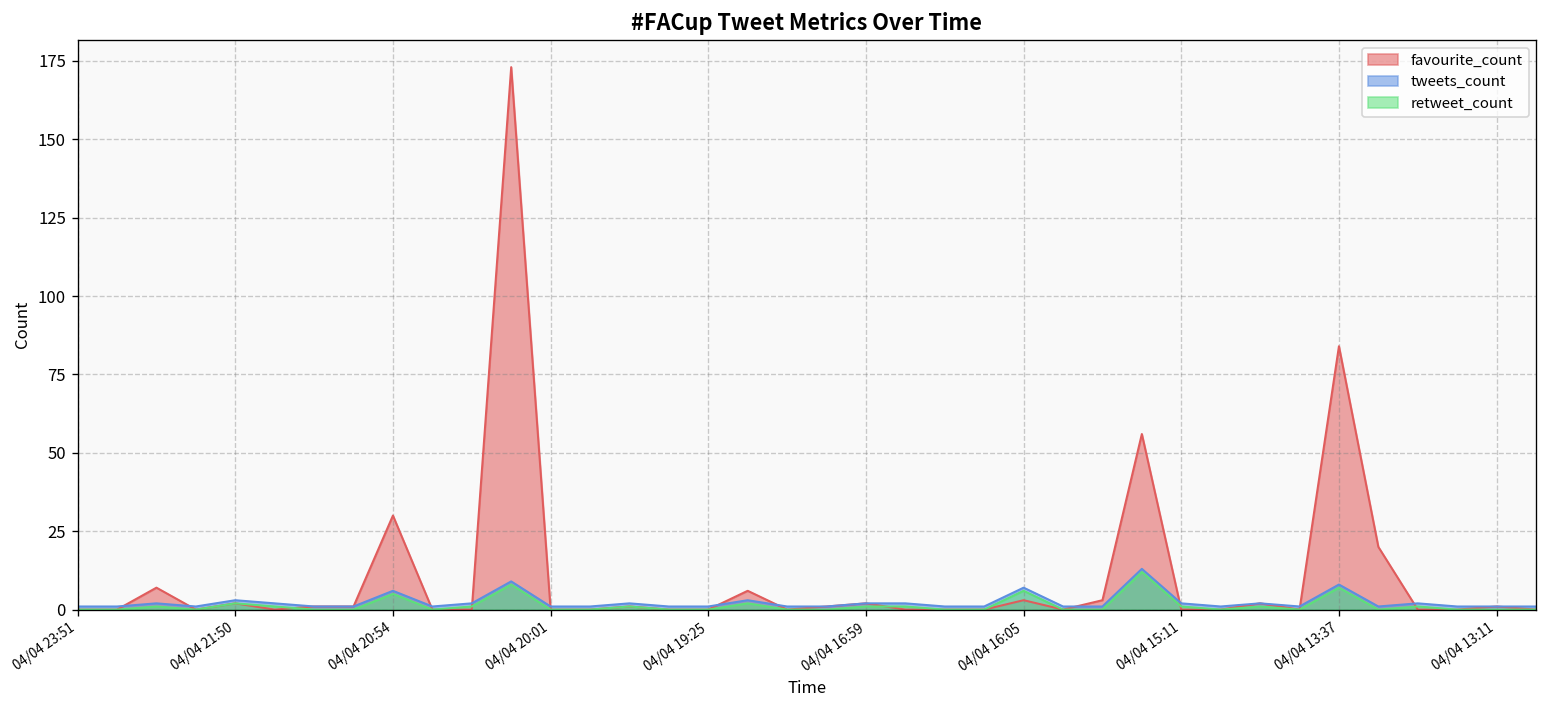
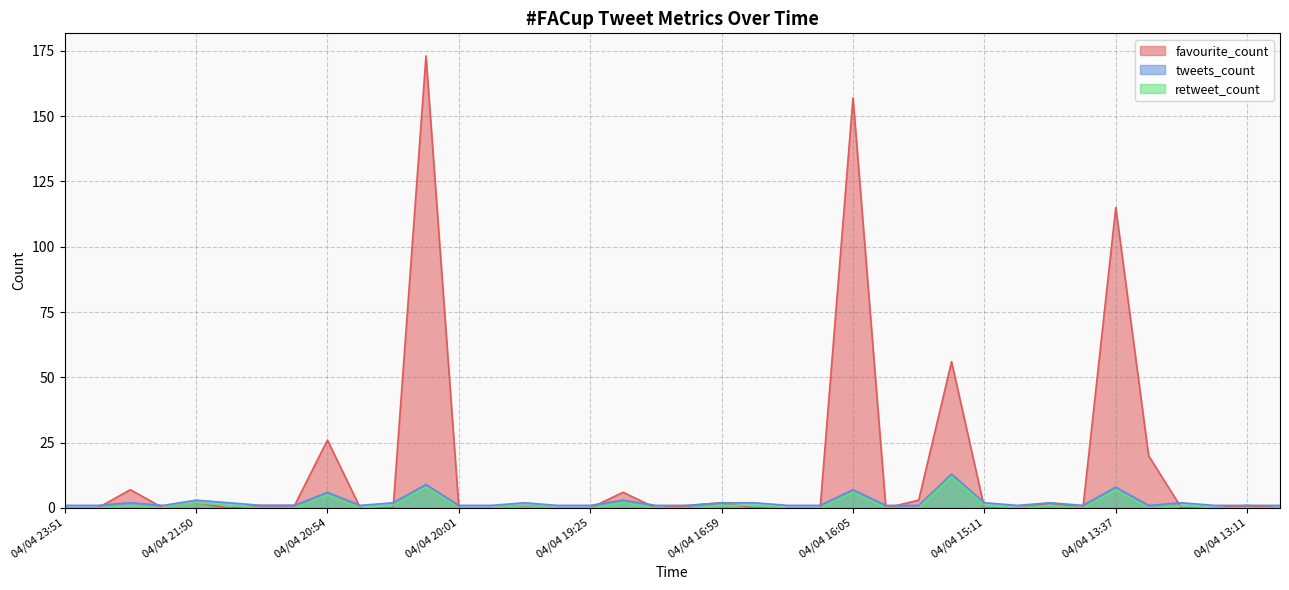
favourite_count, 04/04 20:54: 30 -> 26
favourite_count, 04/04 16:05: 3 -> 157
favourite_count, 04/04 13:37: 84 -> 115
